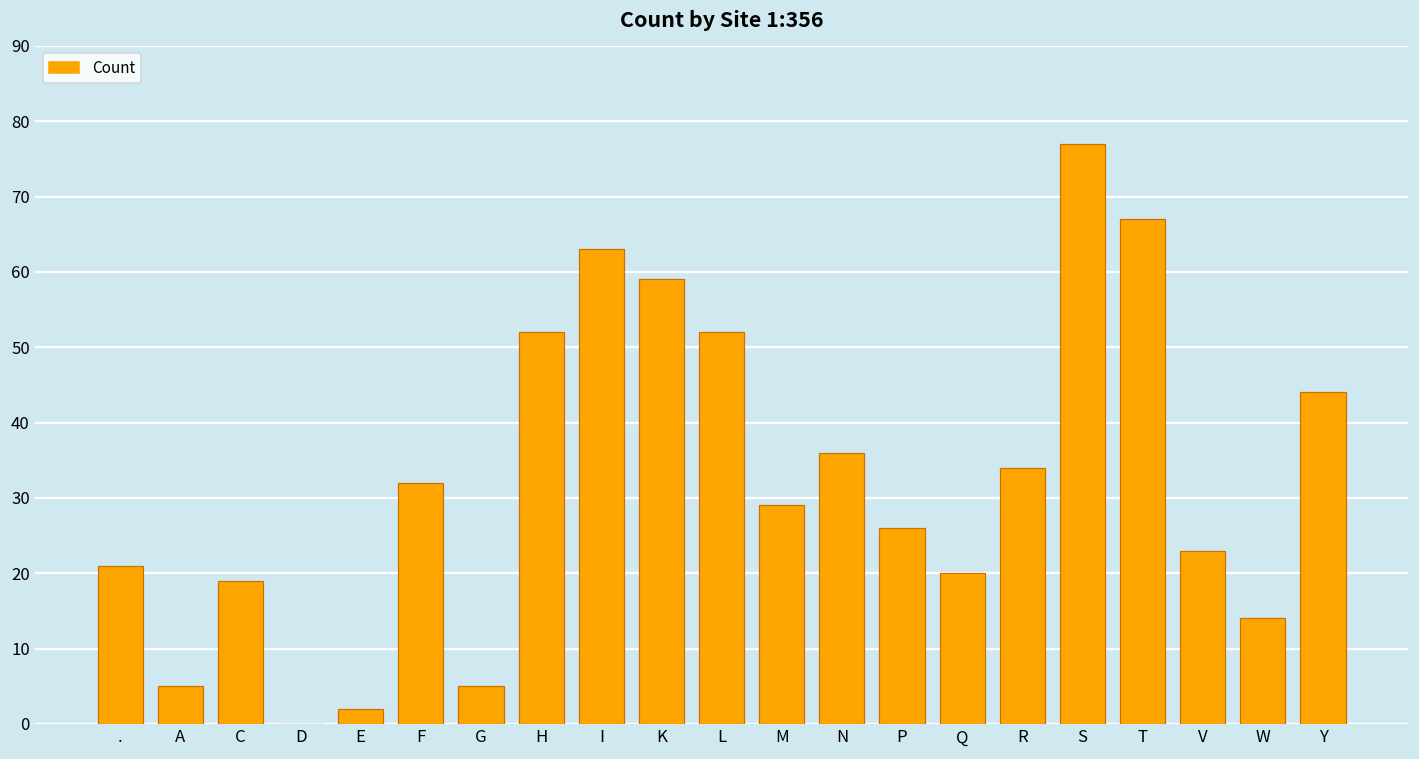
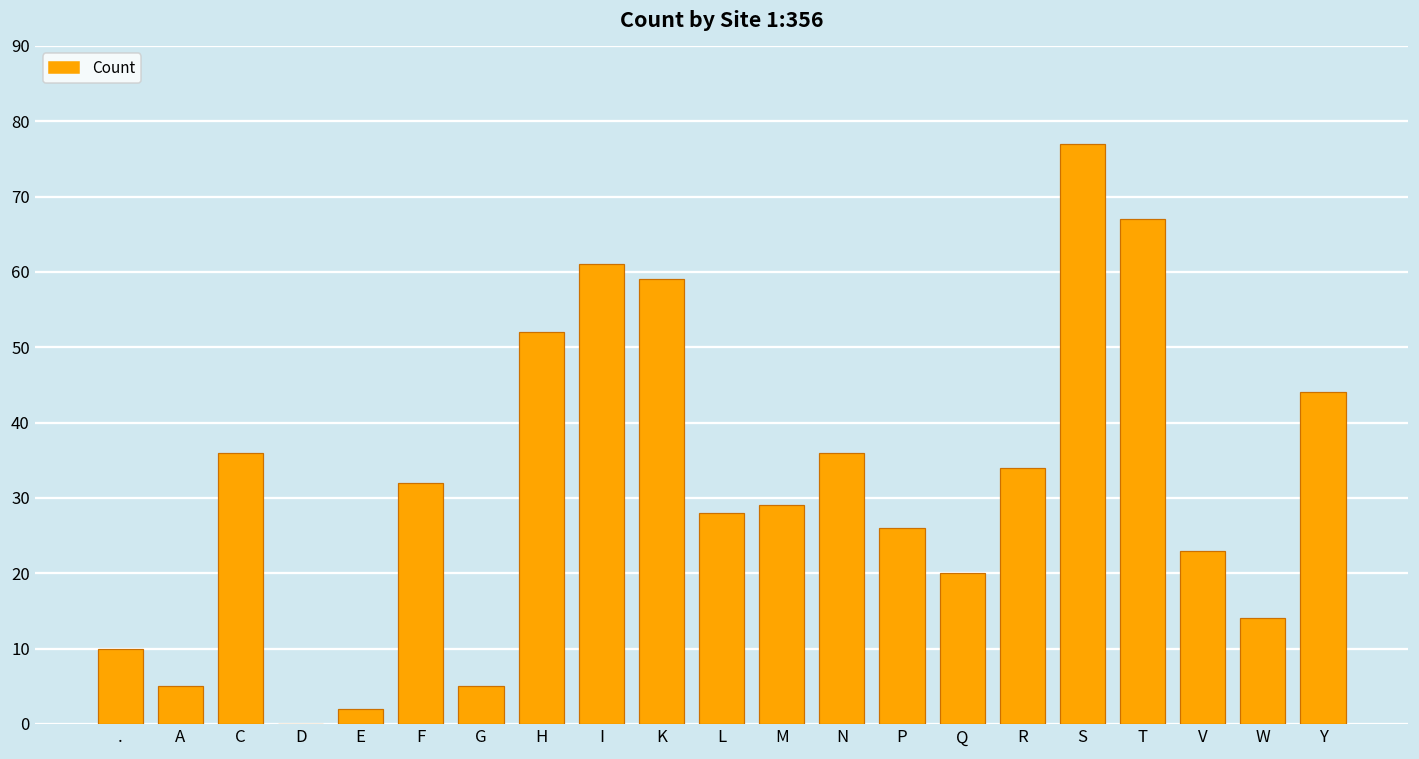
.: 21 -> 10
C: 19 -> 36
I: 63 -> 61
L: 52 -> 28
